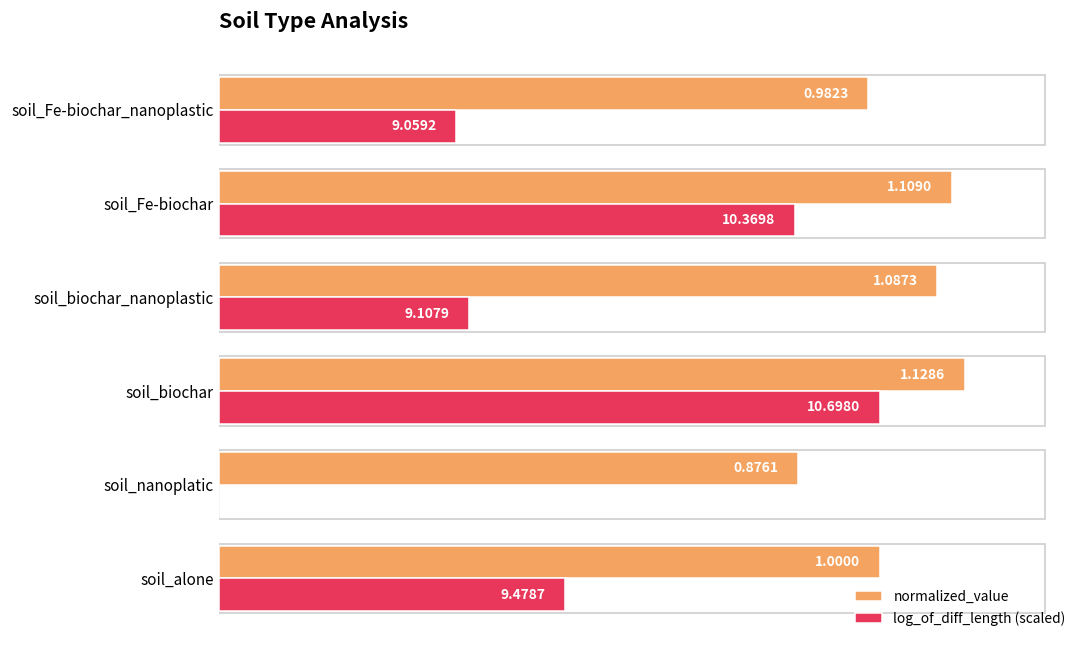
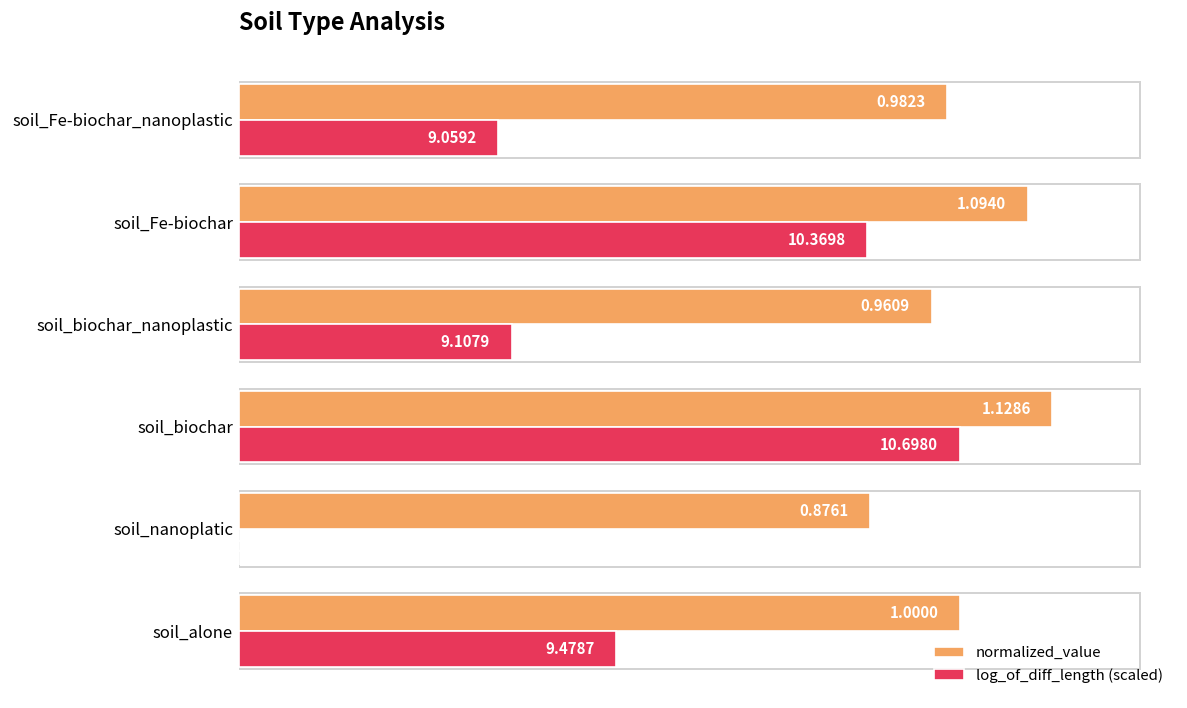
normalized_value, soil_Fe-biochar: 1.1090 -> 1.0940
normalized_value, soil_biochar_nanoplastic: 1.0873 -> 0.9609
